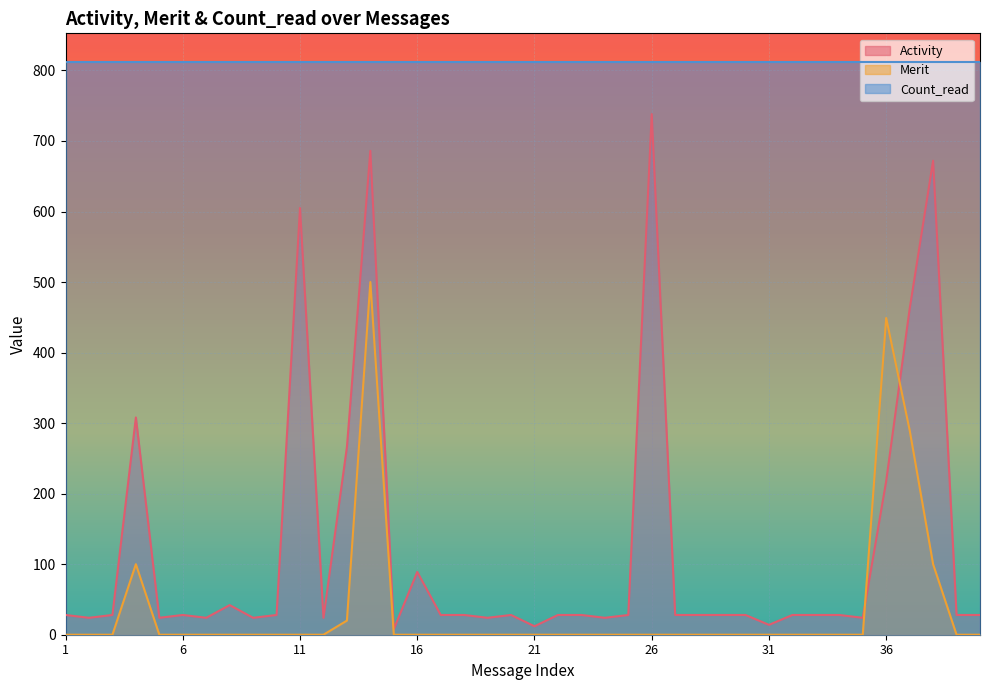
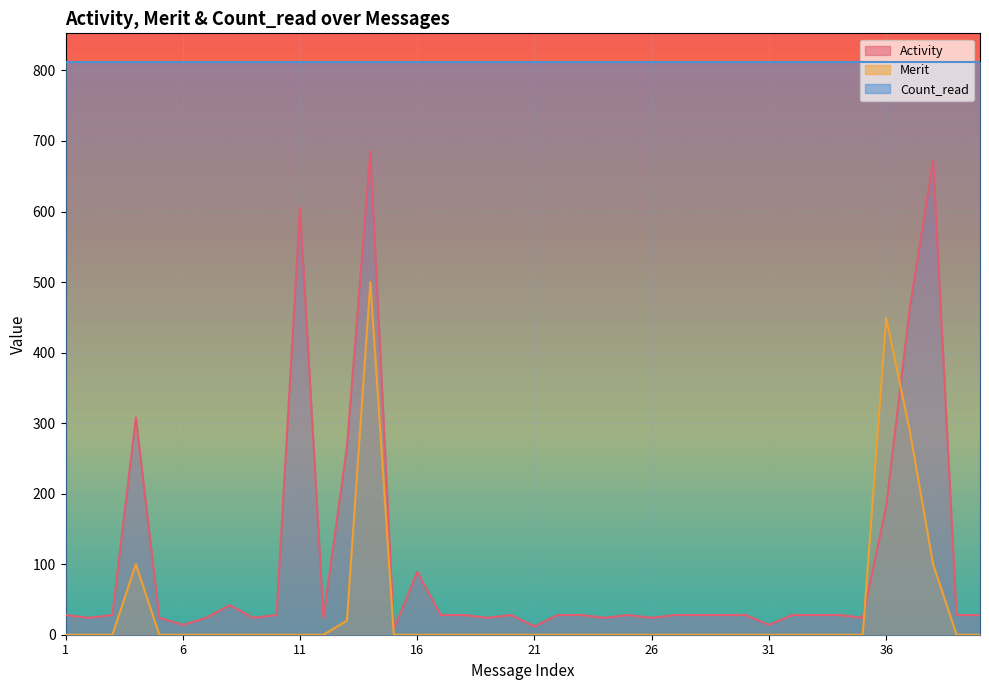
Activity, 6: 30 -> 10
Activity, 26: 740 -> 20
Activity, 36: 220 -> 180
